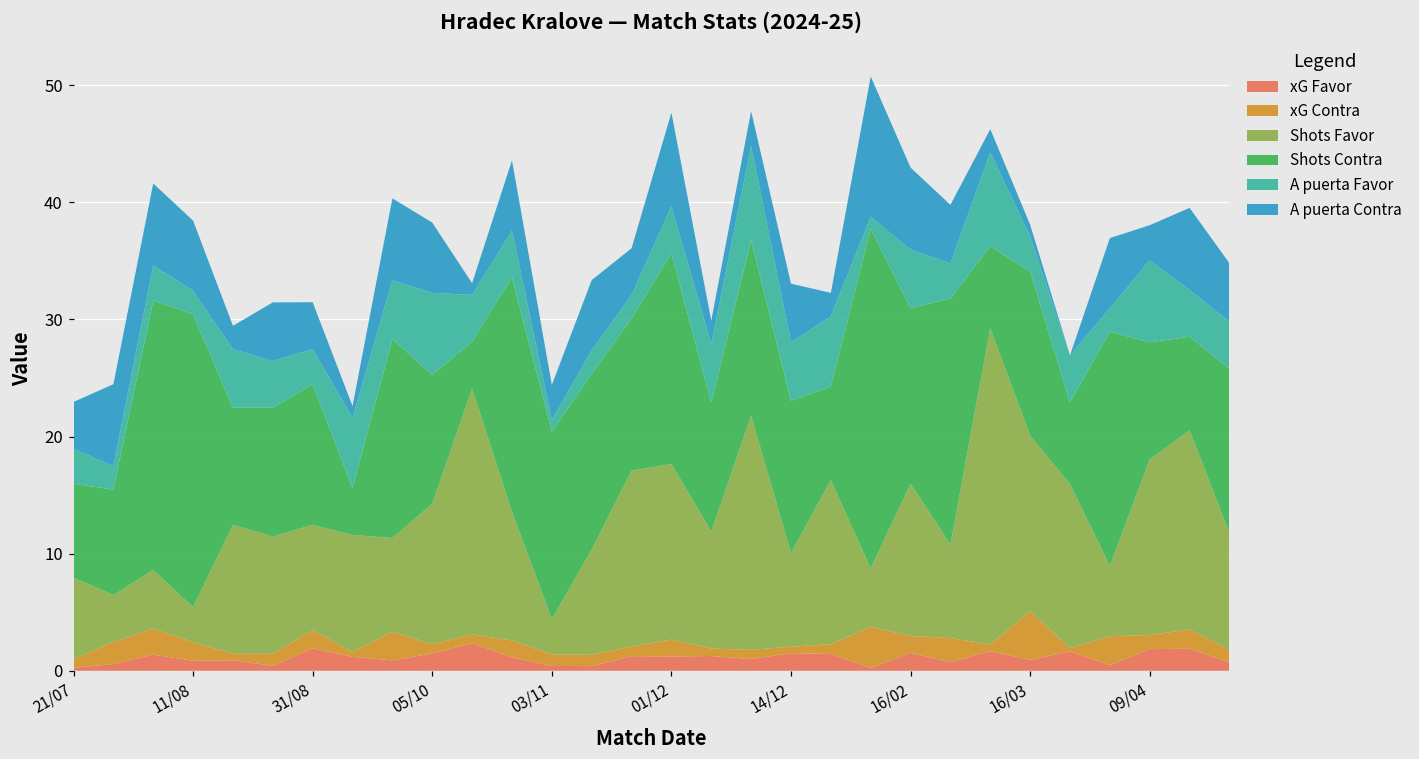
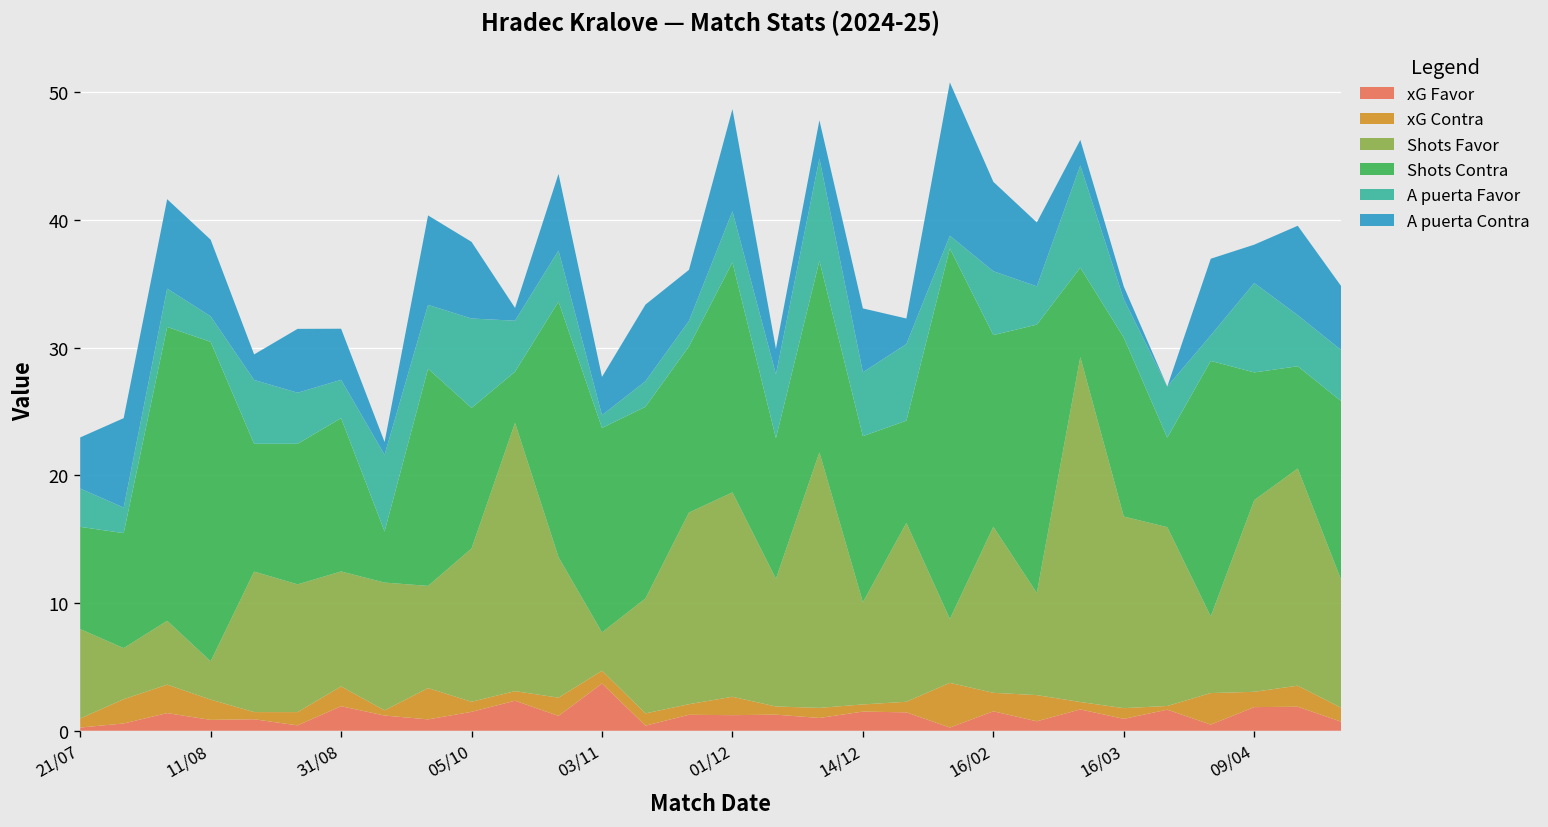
xG Favor, 03/11: 0.4 -> 3.7
Shots Favor, 01/12: 15 -> 16
xG Contra, 16/03: 4.2 -> 0.8
